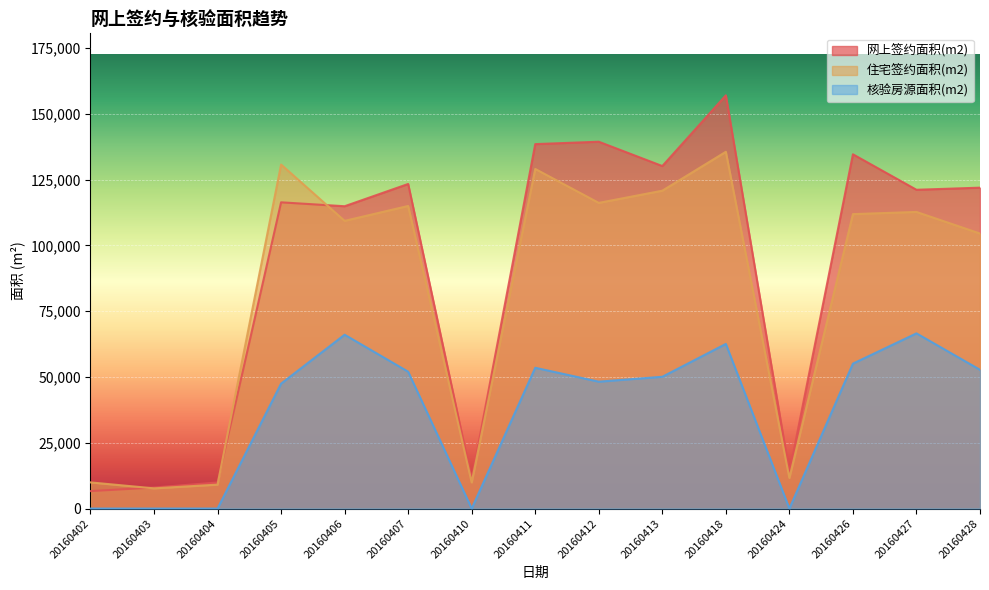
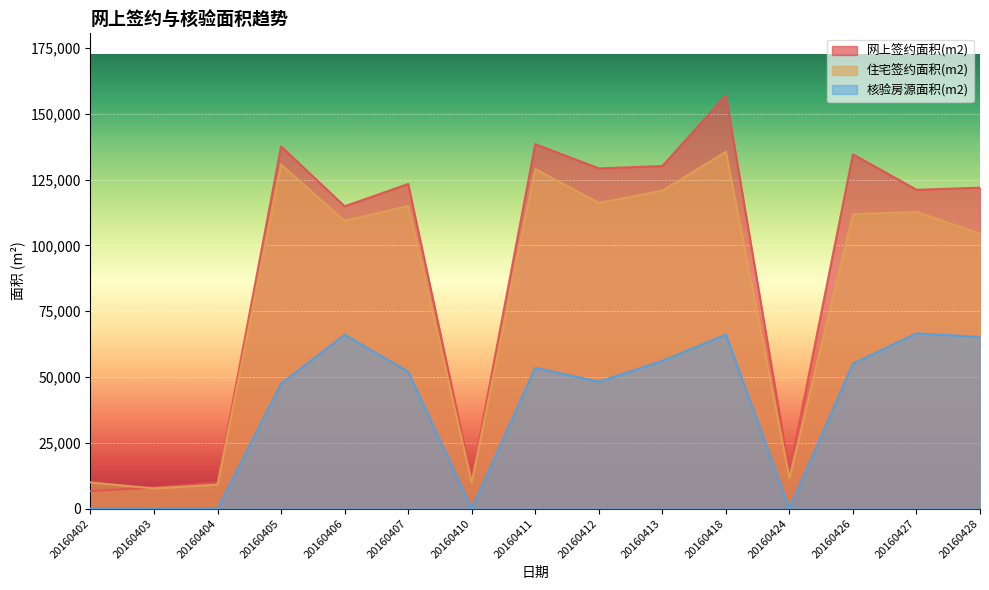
网上签约面积(m2), 20160405: 116,000 -> 138,000
网上签约面积(m2), 20160412: 139,000 -> 129,000
核验房源面积(m2), 20160413: 50,000 -> 56,000
核验房源面积(m2), 20160418: 63,000 -> 66,000
核验房源面积(m2), 20160428: 53,000 -> 65,000
